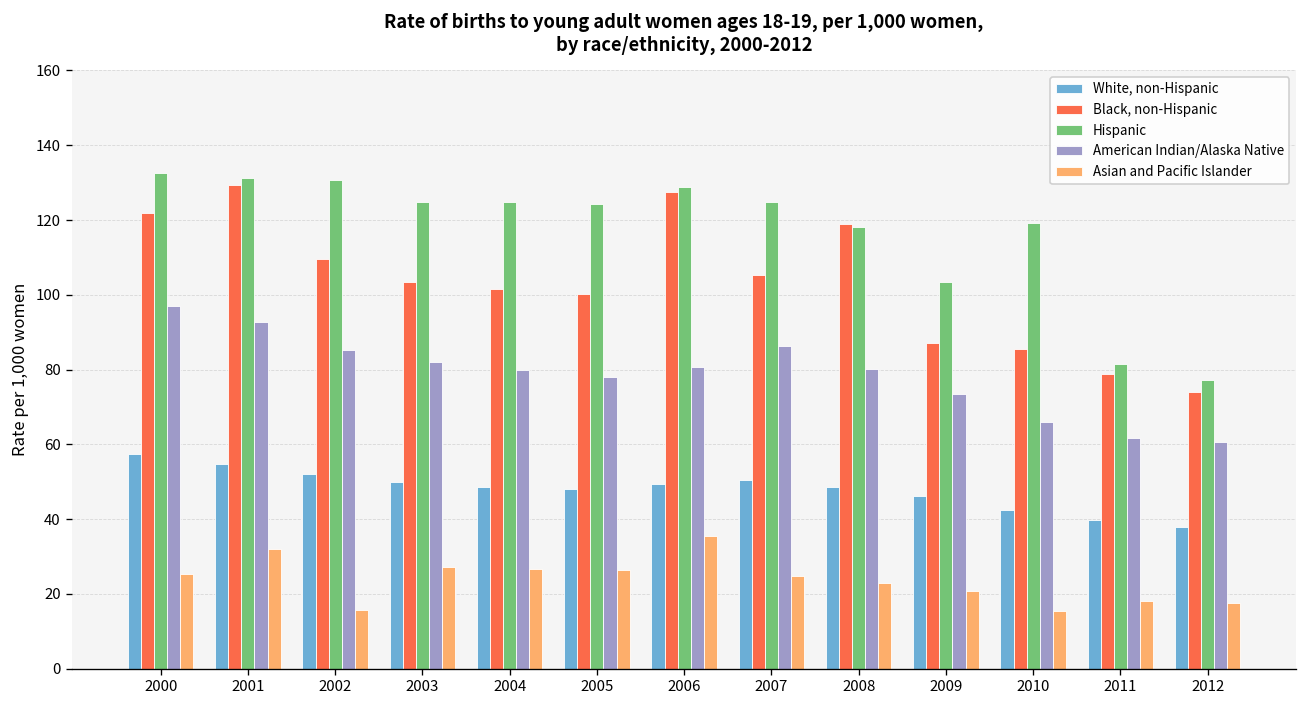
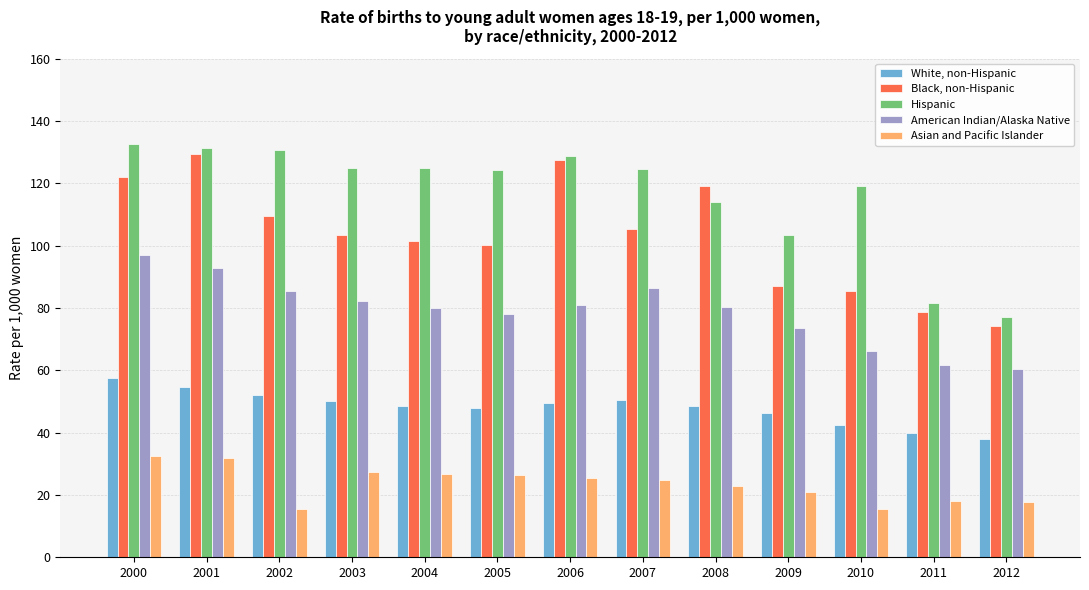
Asian and Pacific Islander, 2000: 25 -> 33
Asian and Pacific Islander, 2006: 36 -> 25
Hispanic, 2008: 118 -> 114
